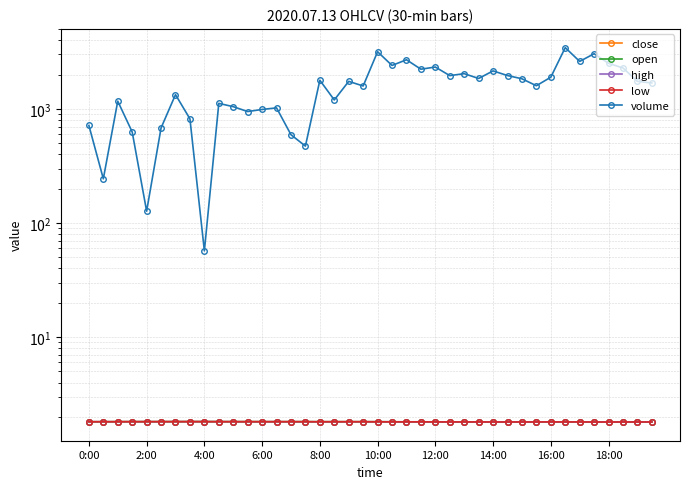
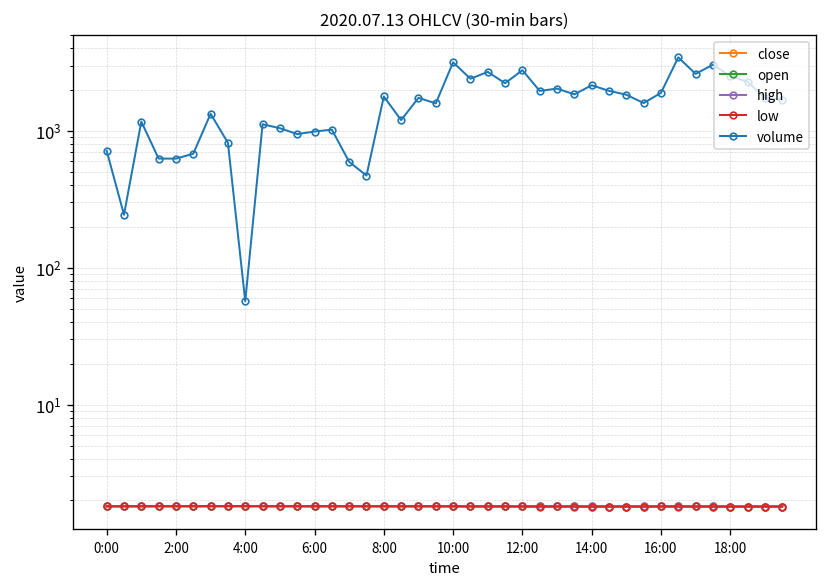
volume, 2:00: 130 -> 600
volume, 12:00: 2300 -> 2800
